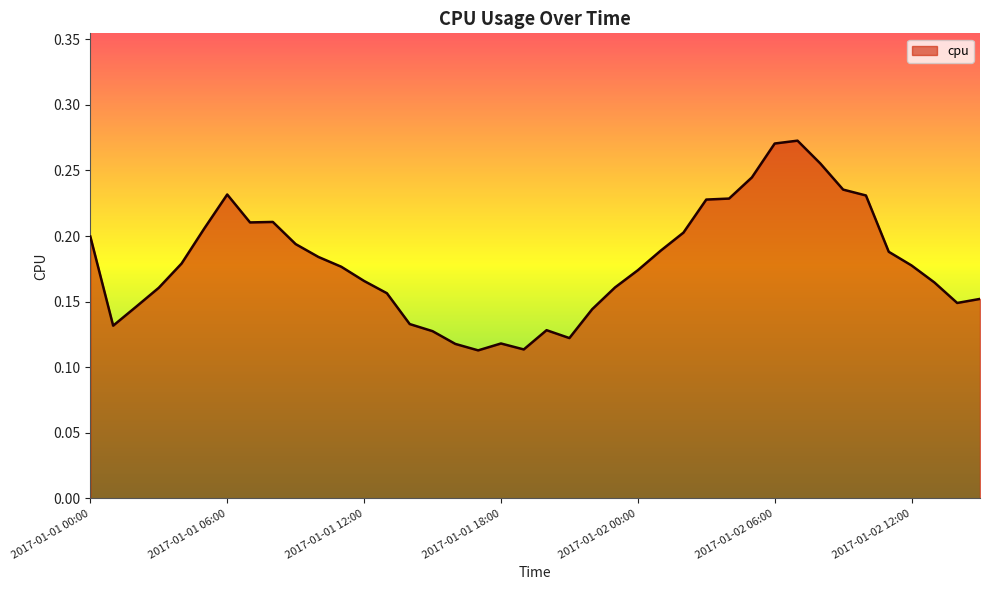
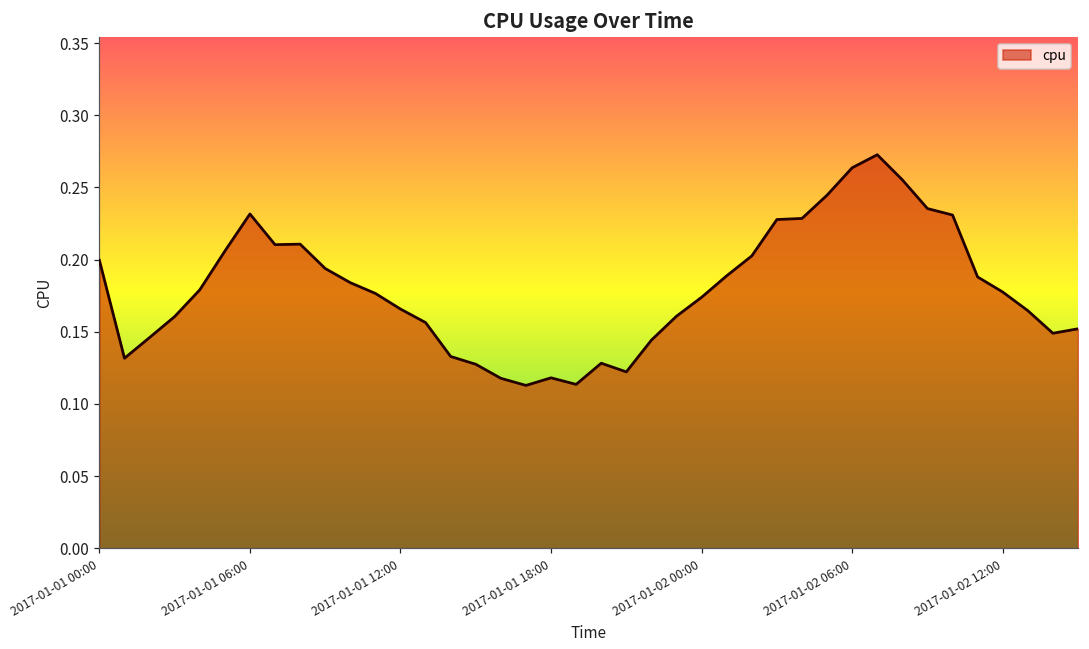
2017-01-02 06:00: 0.270 -> 0.264
